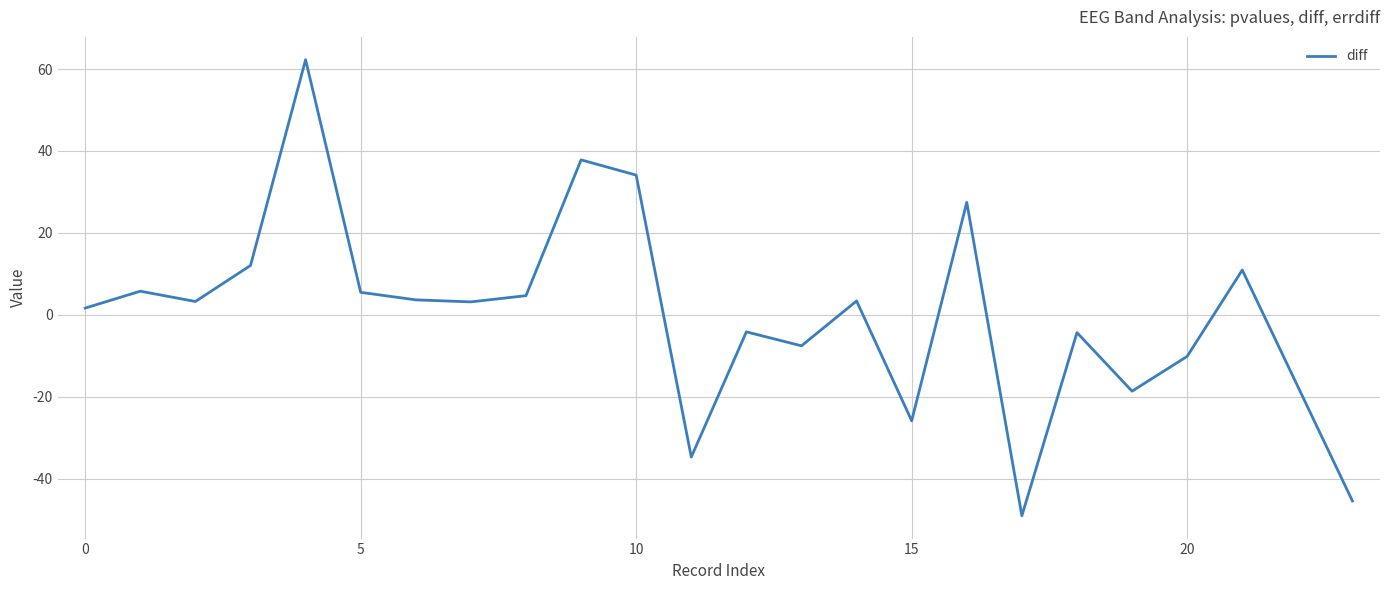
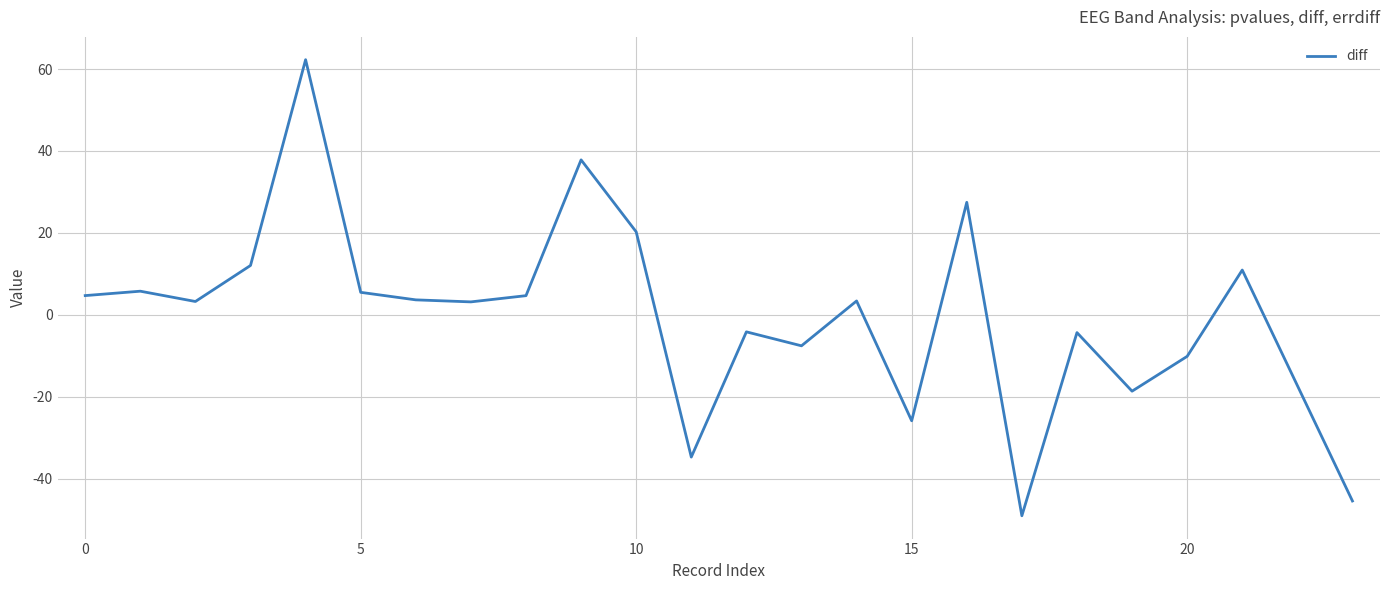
0: 2 -> 5
10: 34 -> 20
